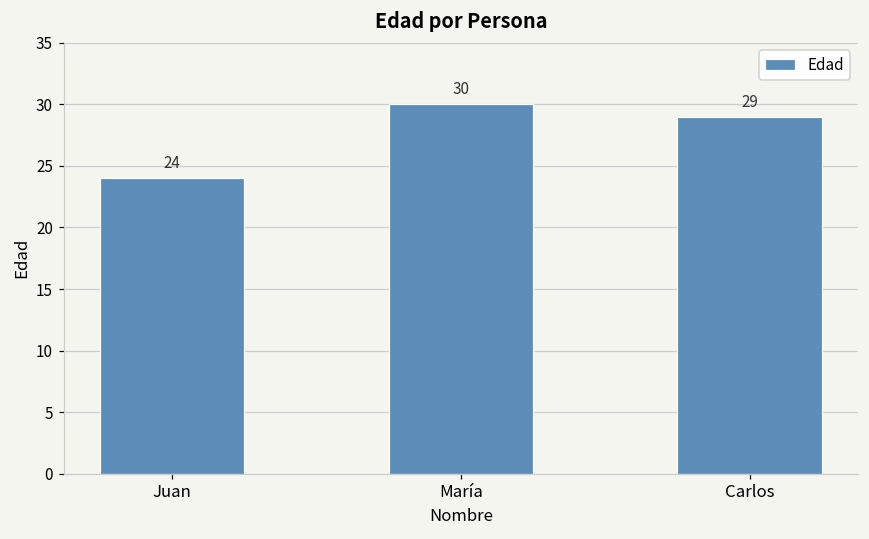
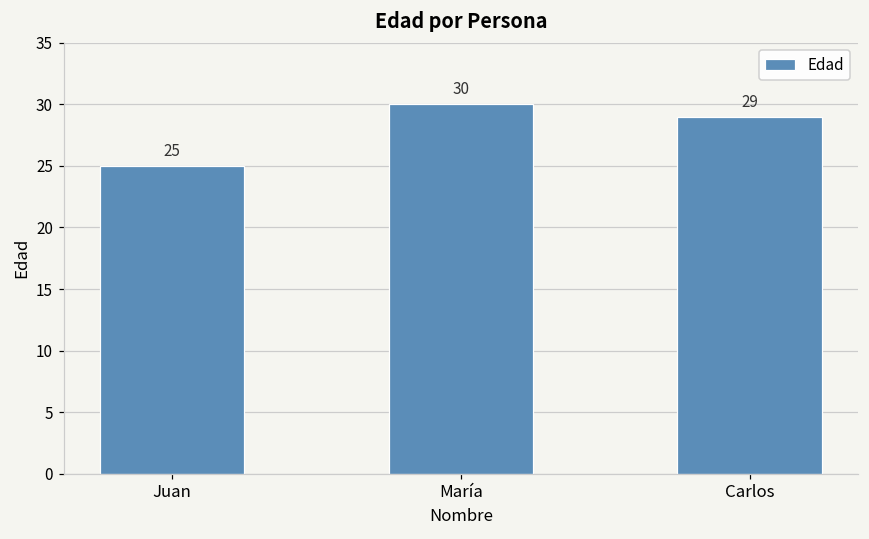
Juan: 24 -> 25
